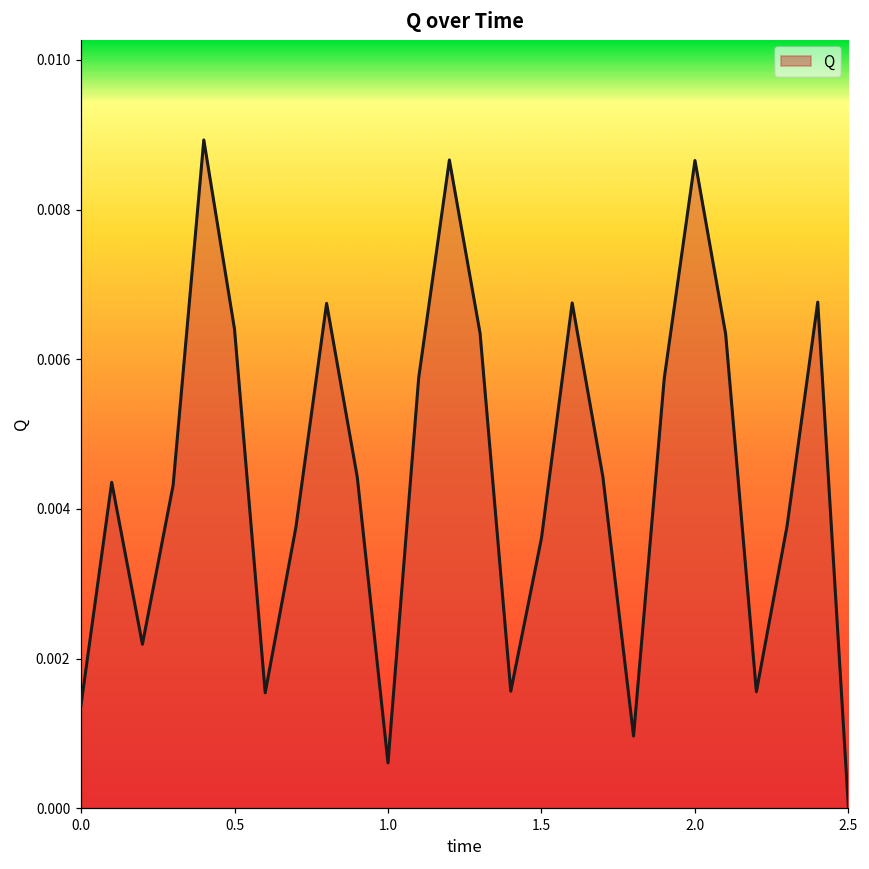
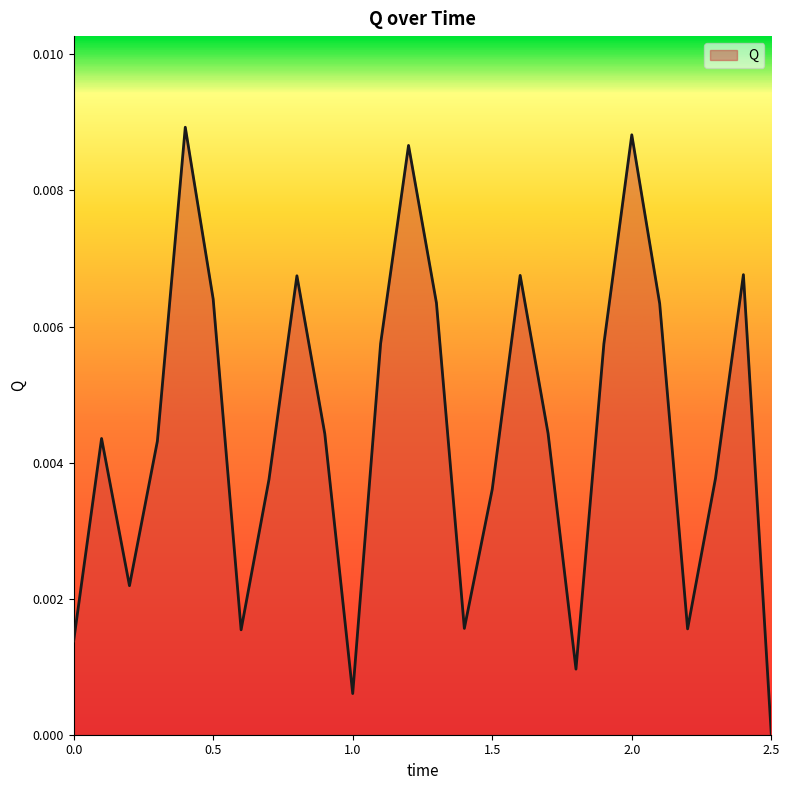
2.0: 0.0087 -> 0.0088
